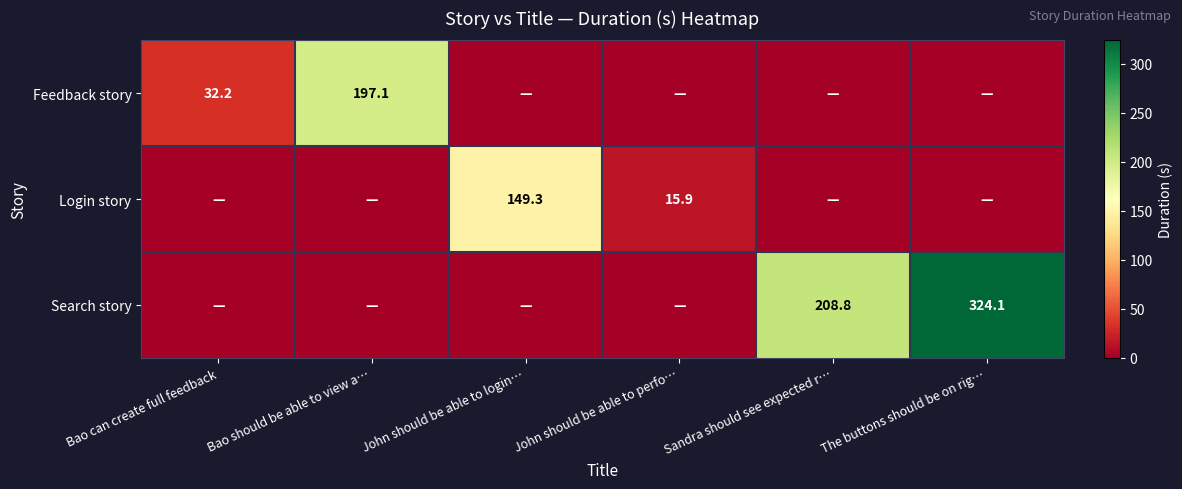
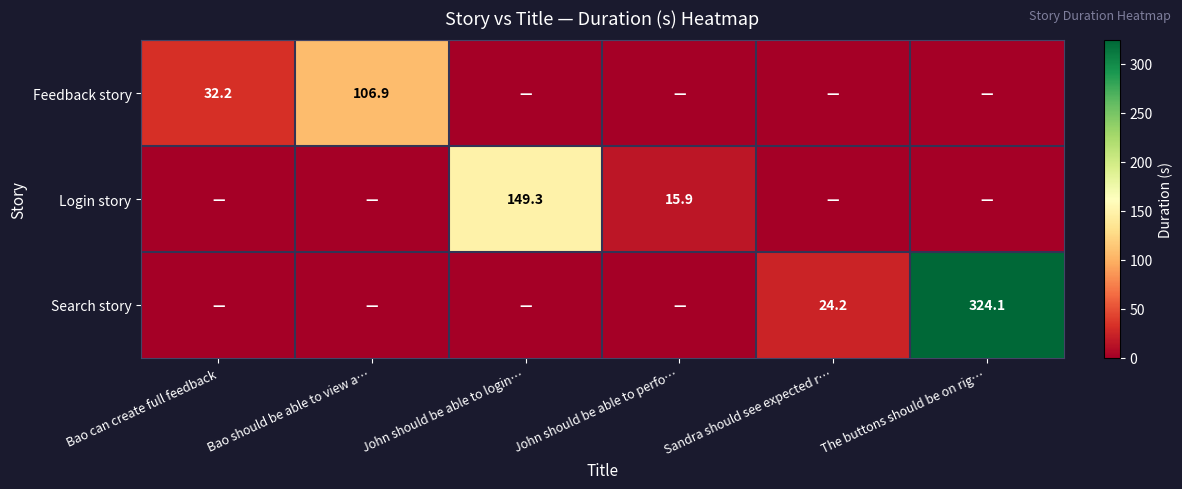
Feedback story, Bao should be able to view a…: 197.1 -> 106.9
Search story, Sandra should see expected r…: 208.8 -> 24.2
